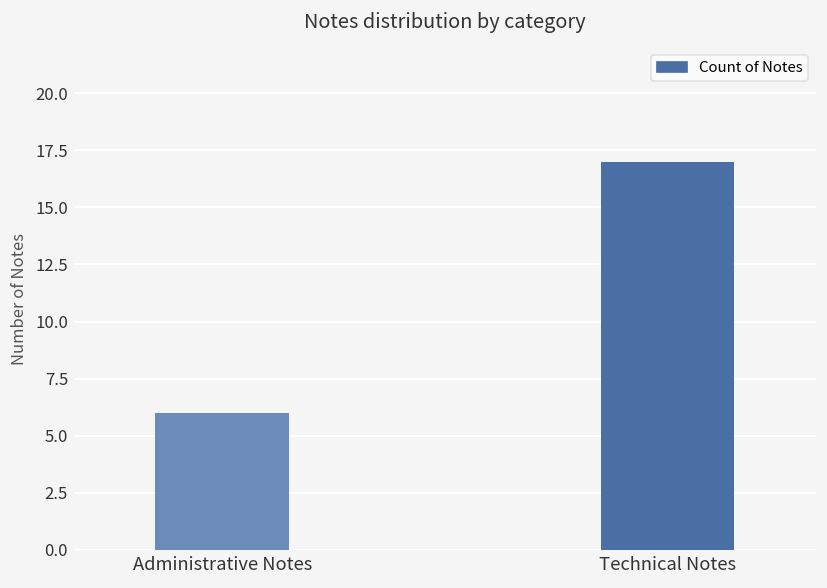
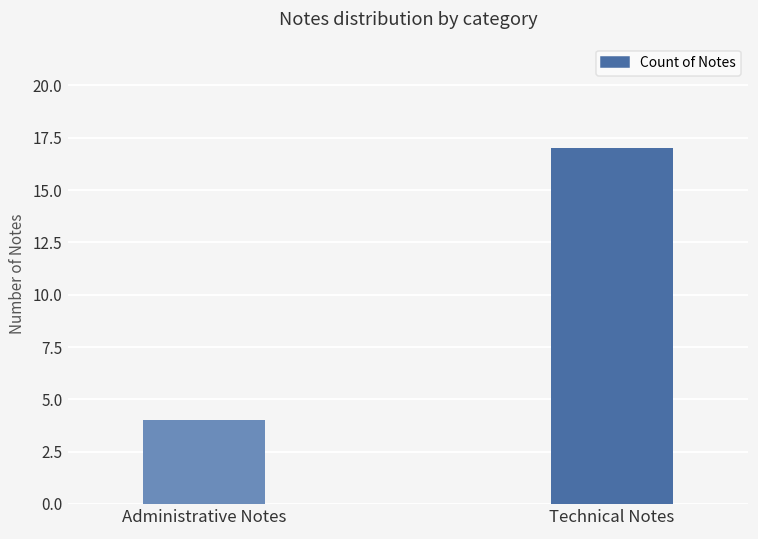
Administrative Notes: 6 -> 4
